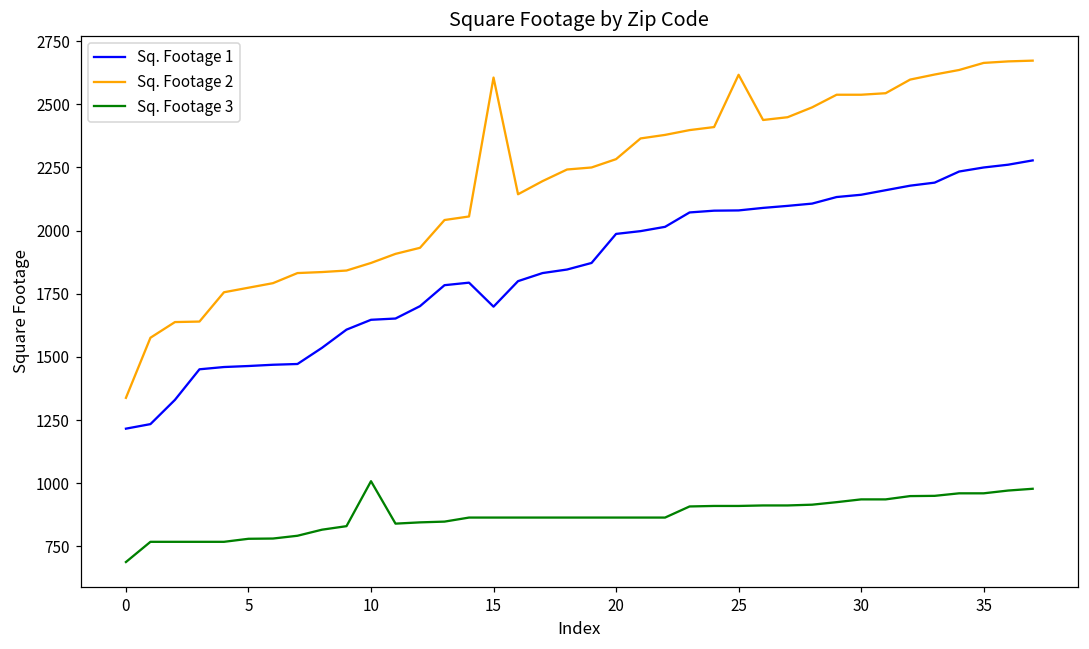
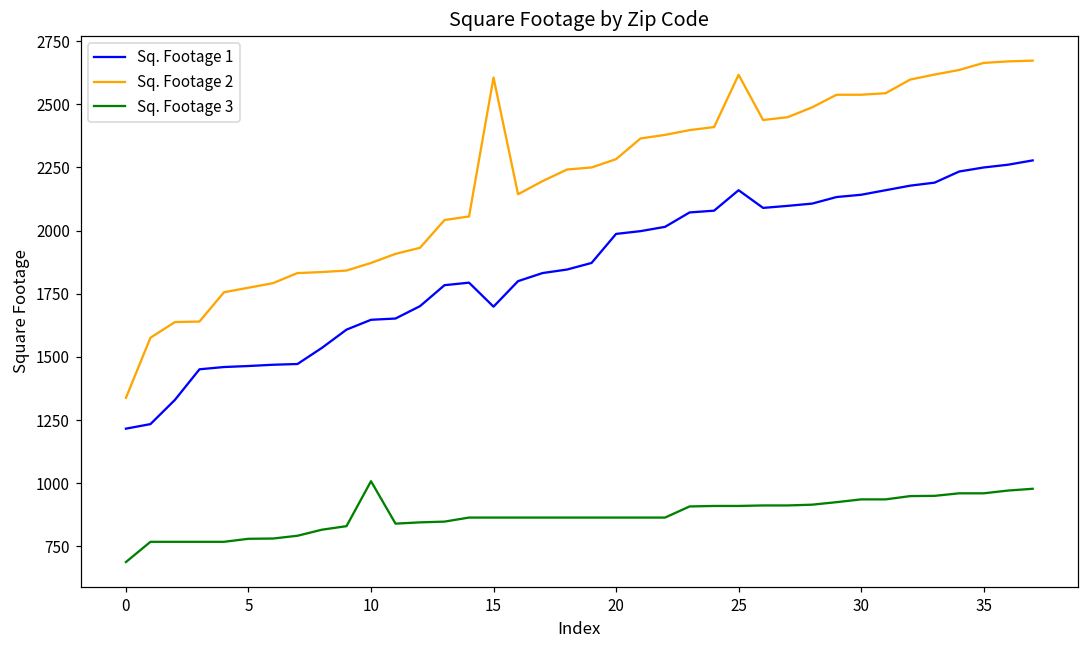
Sq. Footage 1, 25: 2080 -> 2160
